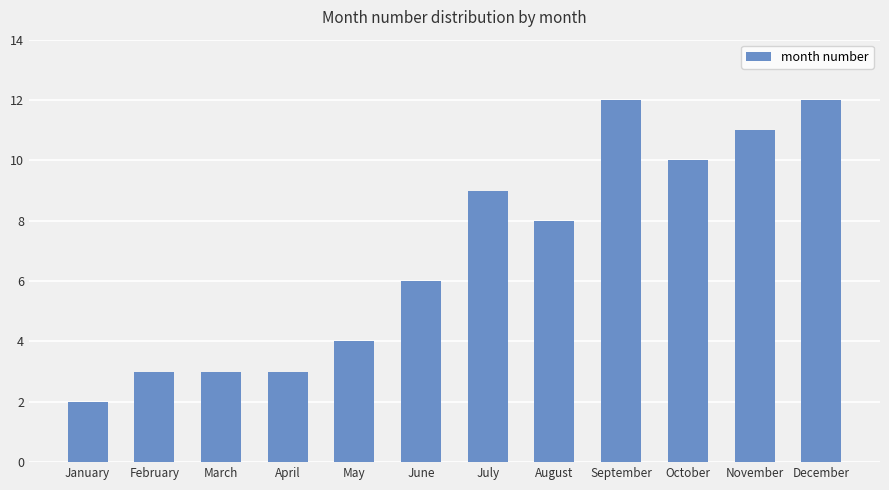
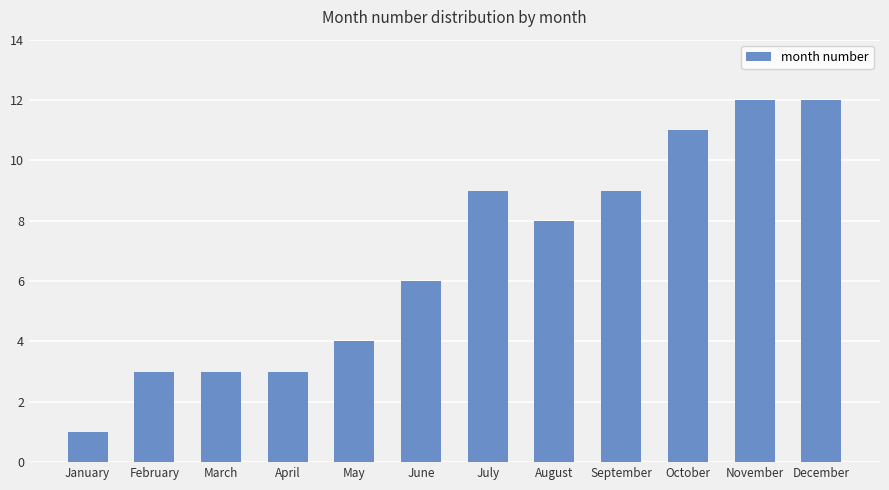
January: 2 -> 1
September: 12 -> 9
October: 10 -> 11
November: 11 -> 12
